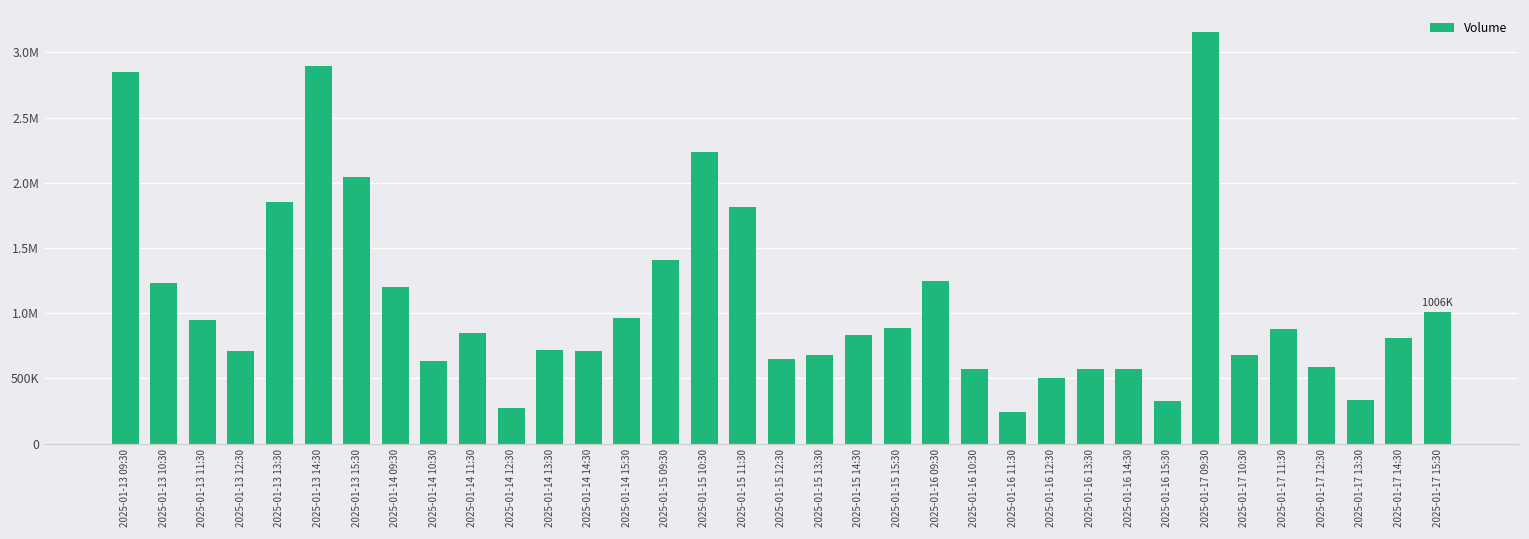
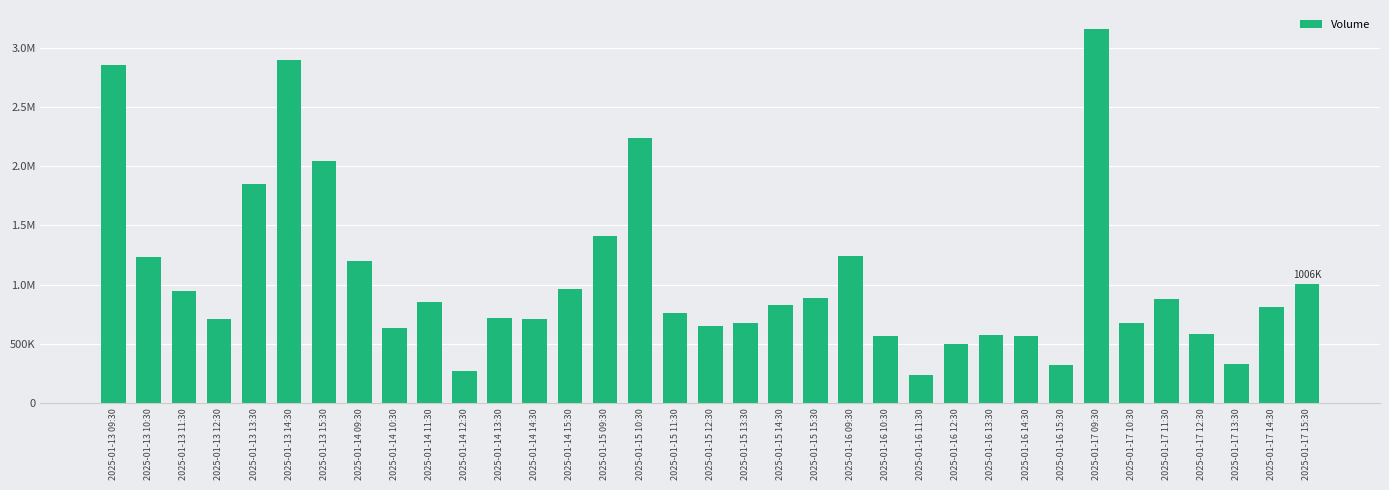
2025-01-15 11:30: 1820000 -> 760000
